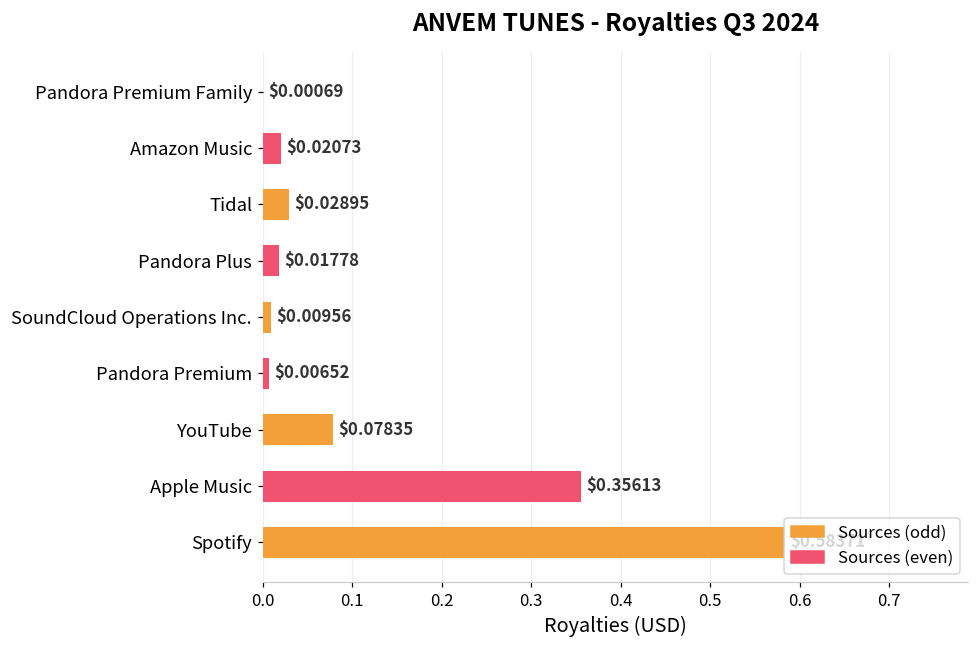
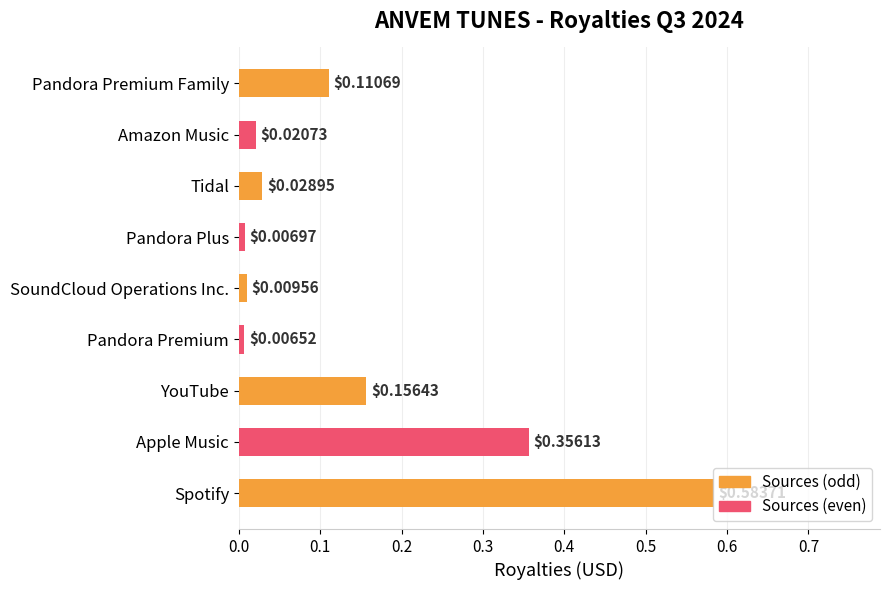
Pandora Premium Family: $0.00069 -> $0.11069
Pandora Plus: $0.01778 -> $0.00697
YouTube: $0.07835 -> $0.15643
